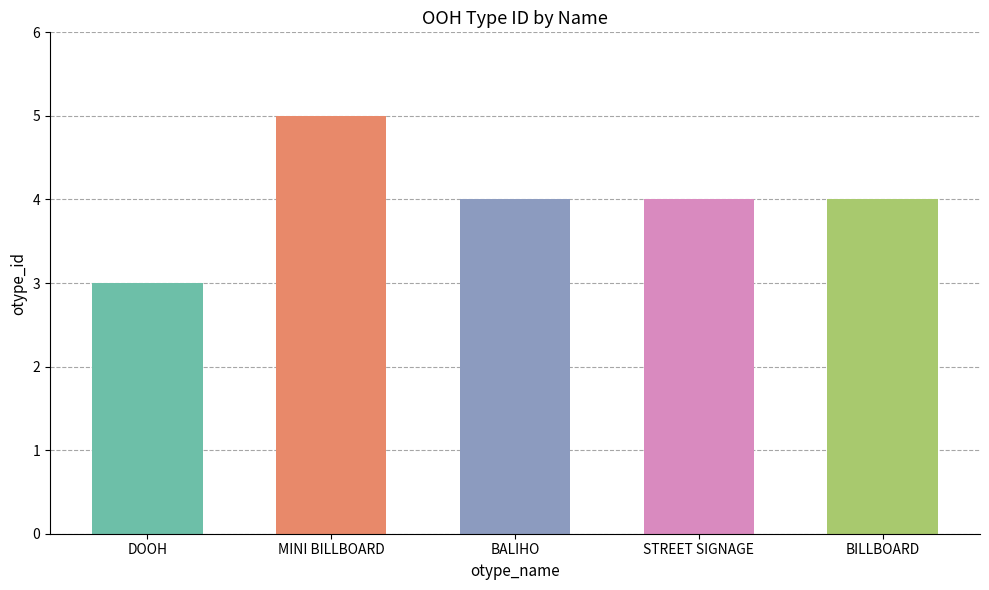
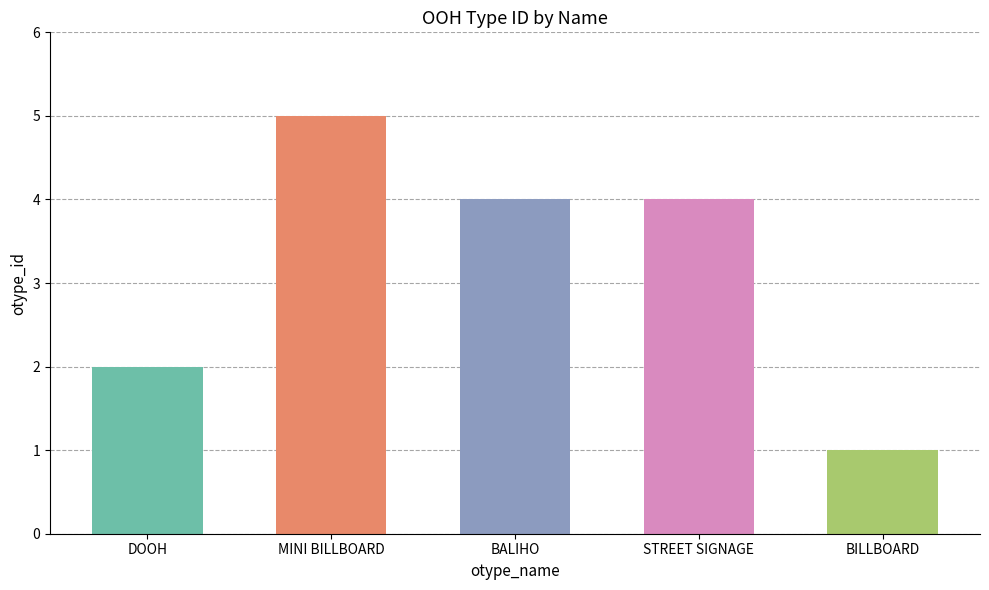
DOOH: 3 -> 2
BILLBOARD: 4 -> 1
